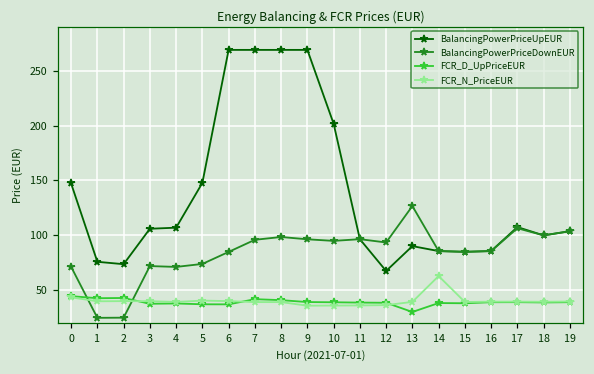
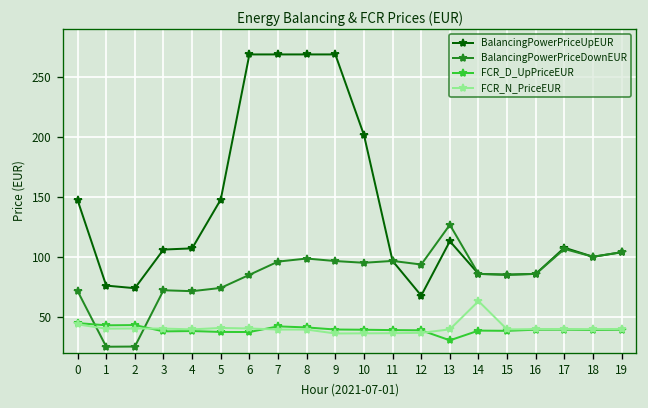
BalancingPowerPriceUpEUR, 13: 90 -> 110
